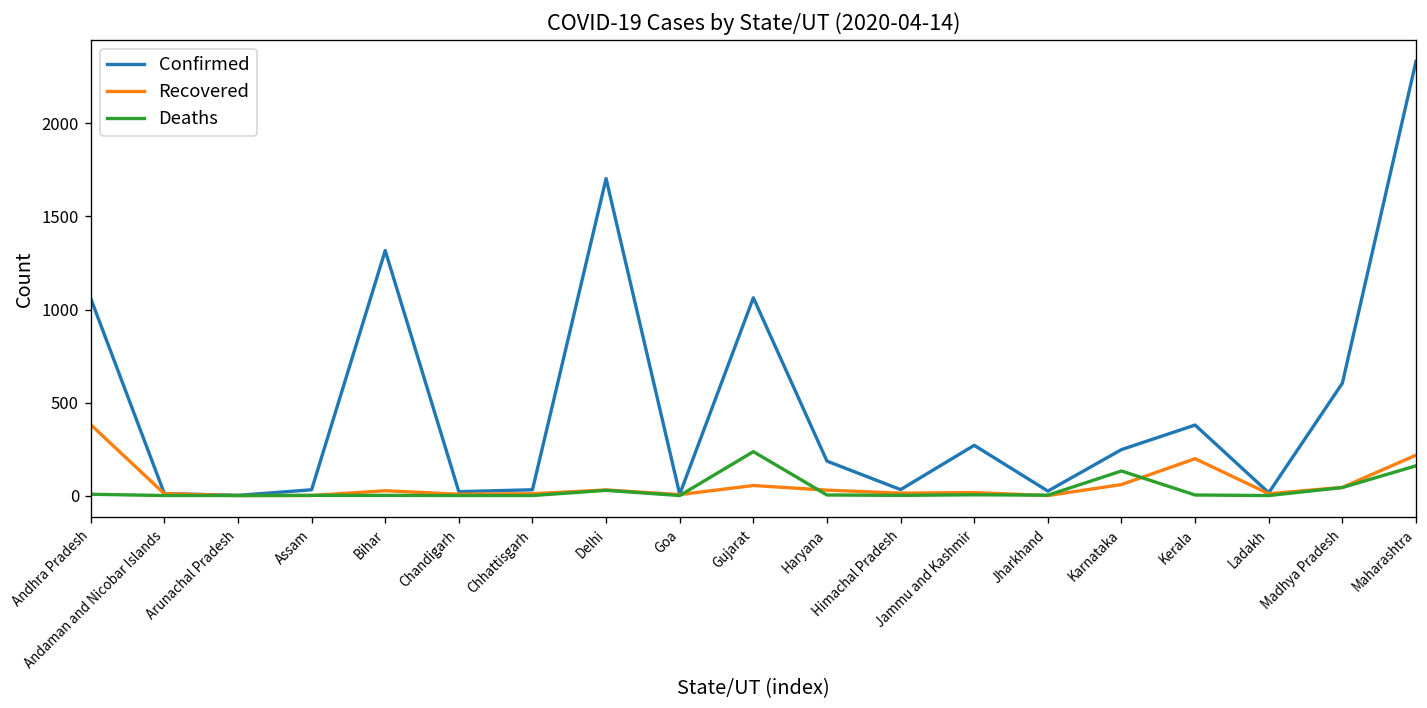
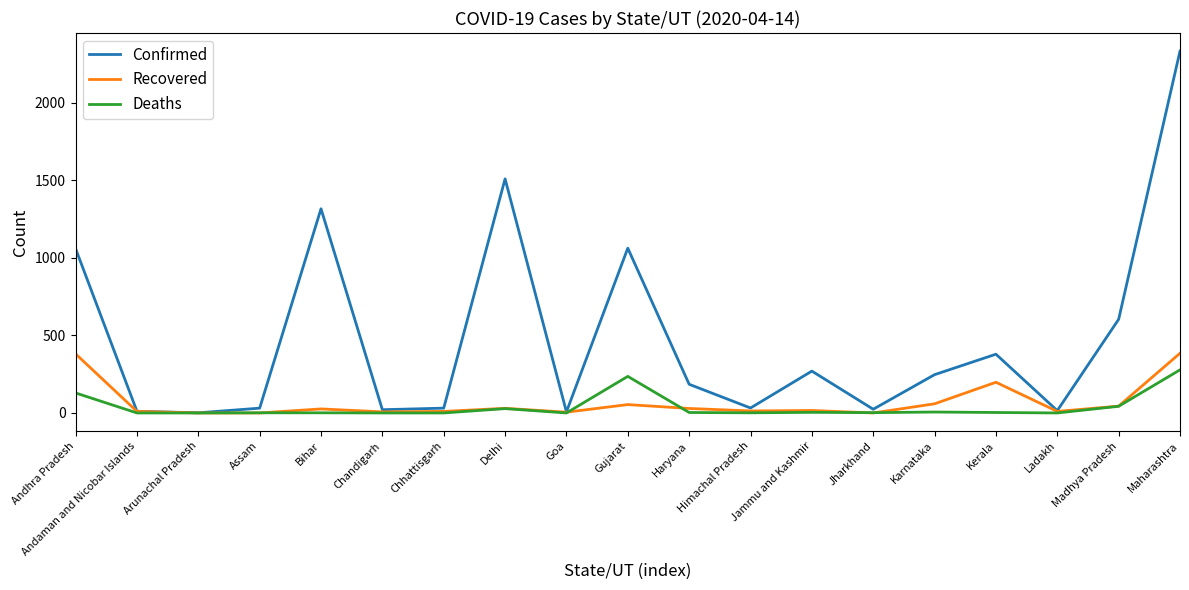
Deaths, Andhra Pradesh: 10 -> 130
Confirmed, Delhi: 1700 -> 1510
Deaths, Karnataka: 130 -> 10
Recovered, Maharashtra: 220 -> 390
Deaths, Maharashtra: 160 -> 280
